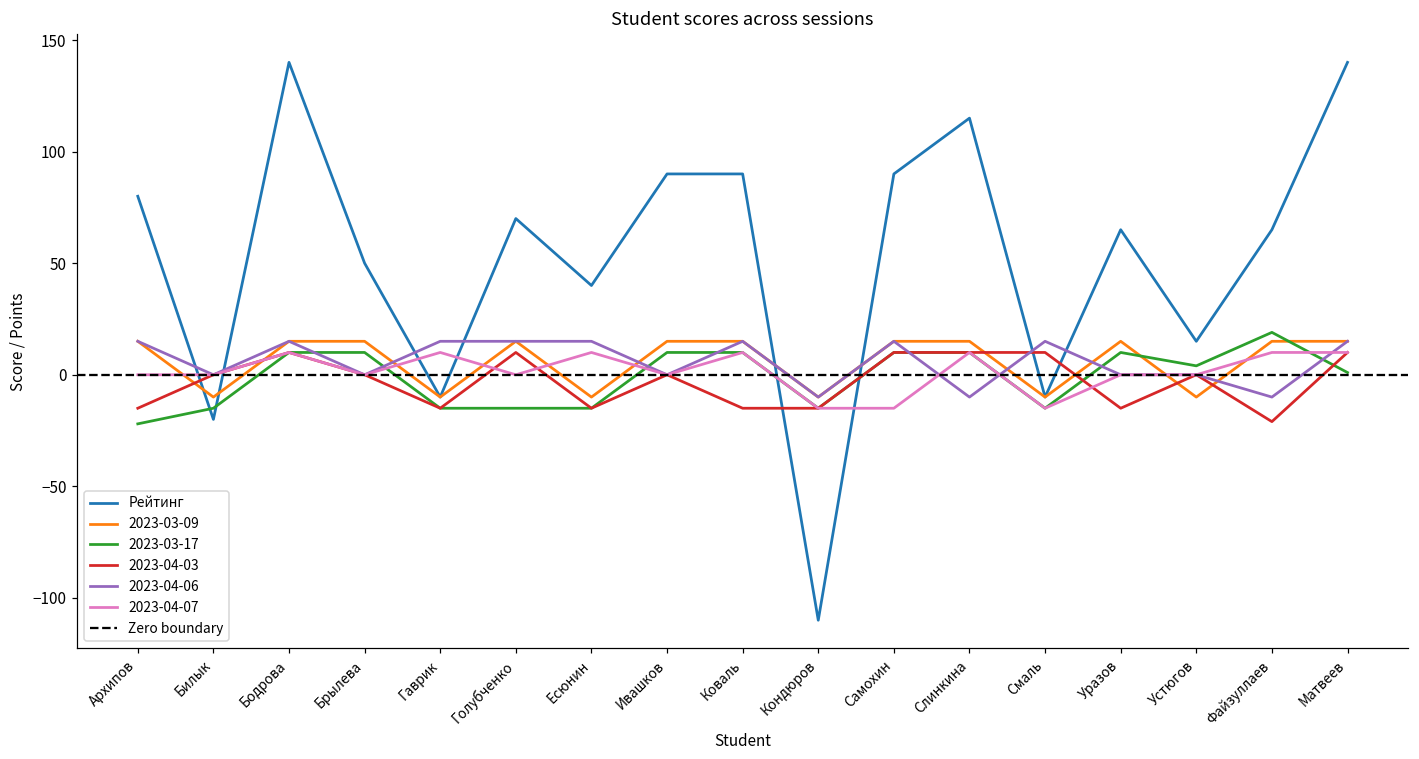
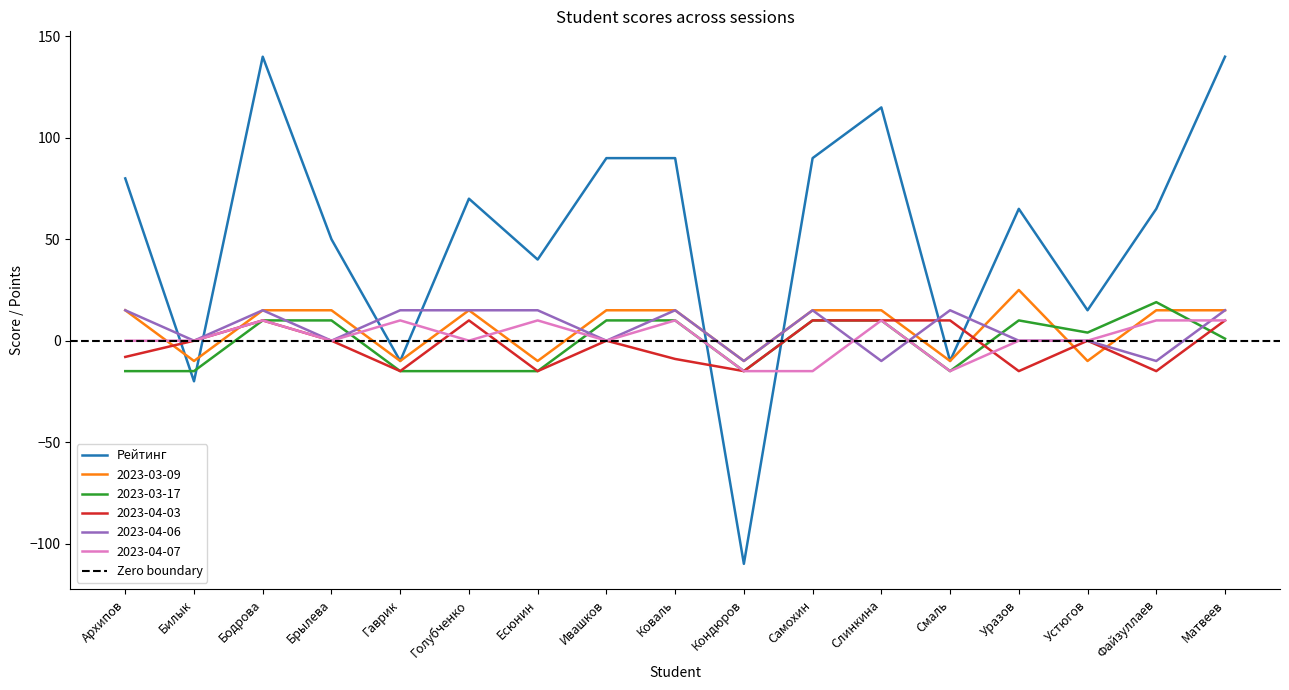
2023-03-17, Архипов: -22 -> -15
2023-04-03, Архипов: -15 -> -8
2023-04-03, Коваль: -15 -> -9
2023-03-09, Уразов: 15 -> 25
2023-04-03, Файзуллаев: -21 -> -15
